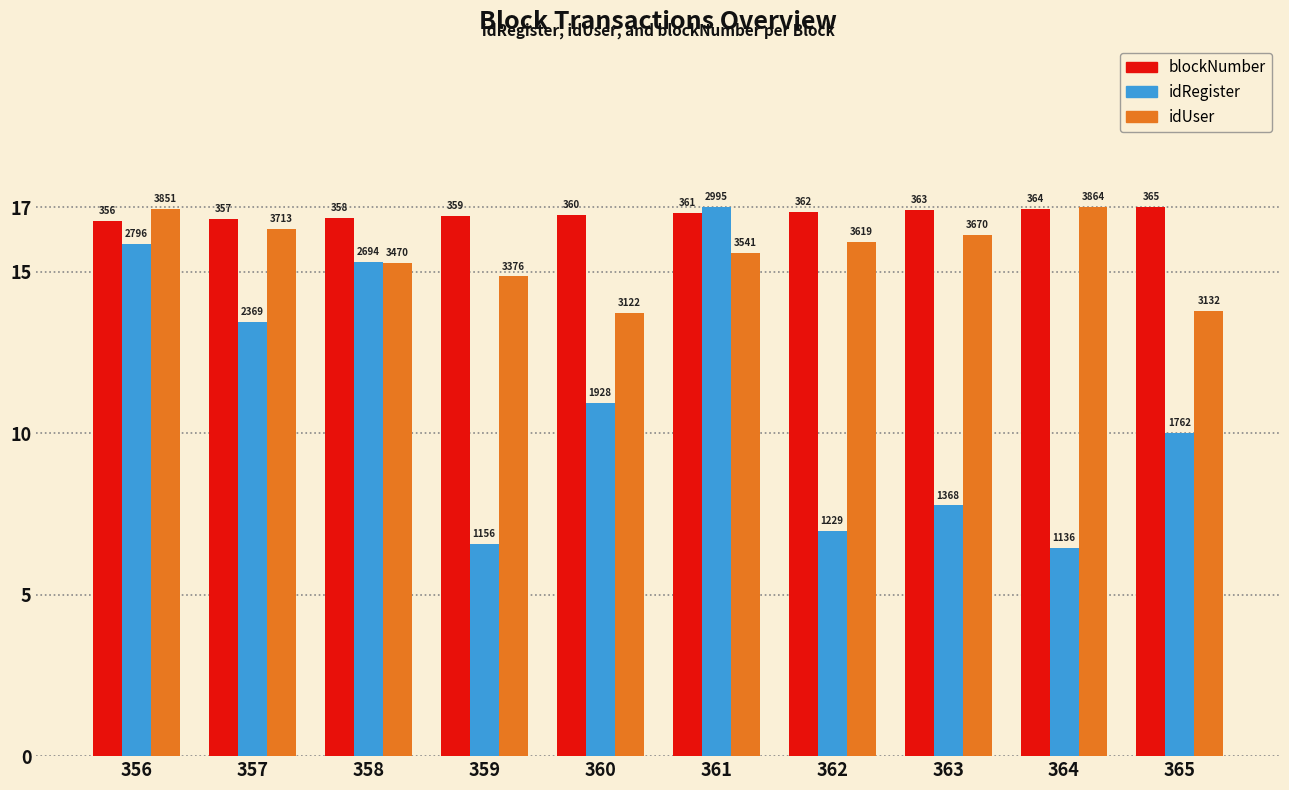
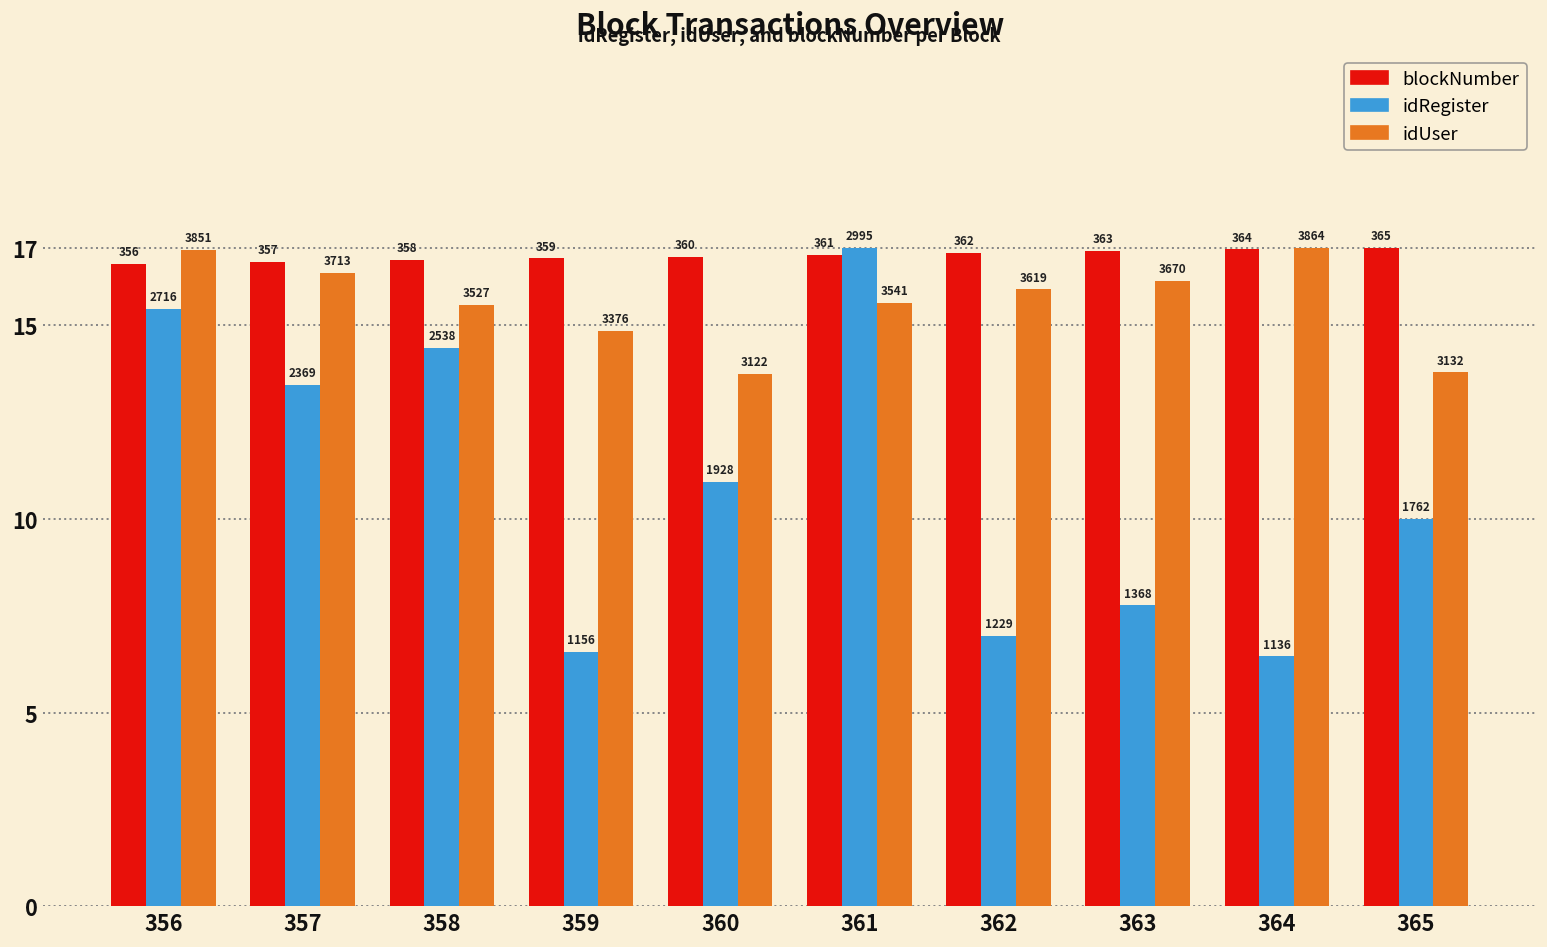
idRegister, 356: 2796 -> 2716
idRegister, 358: 2694 -> 2538
idUser, 358: 3470 -> 3527
